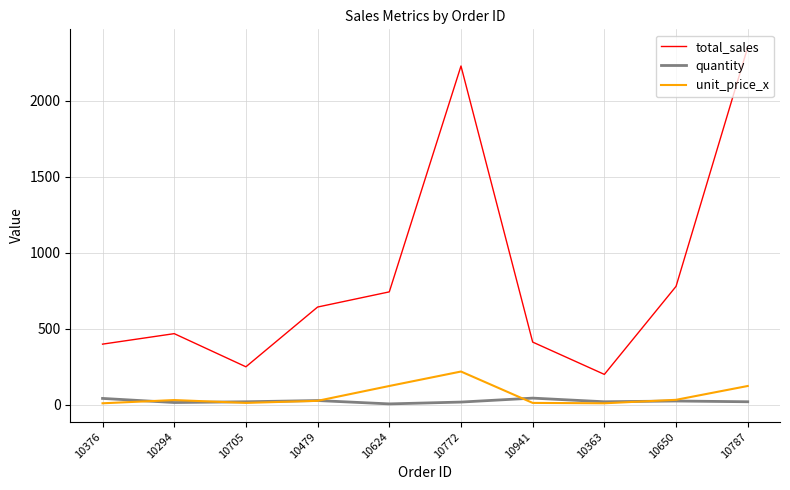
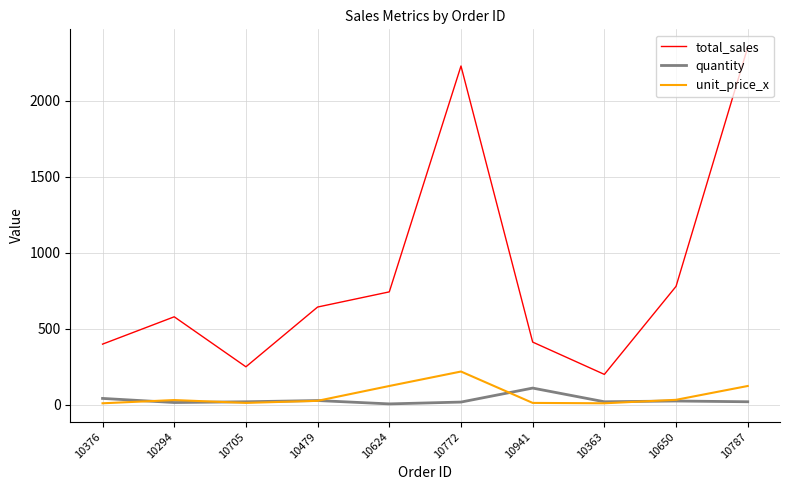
total_sales, 10294: 470 -> 580
quantity, 10941: 40 -> 110
